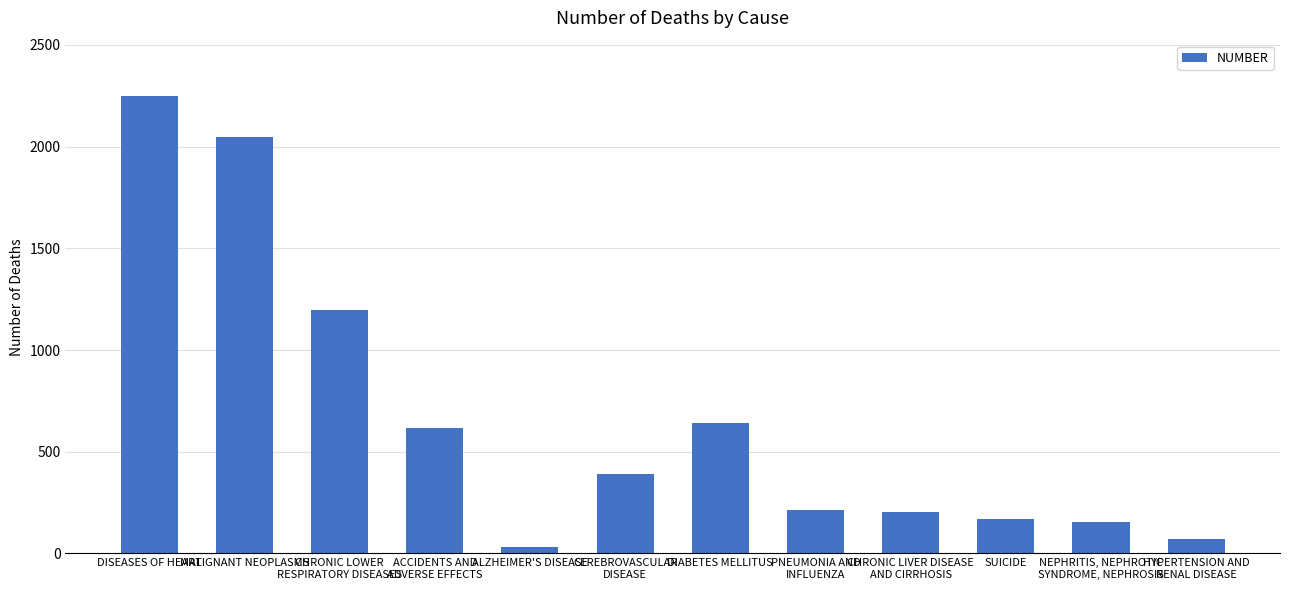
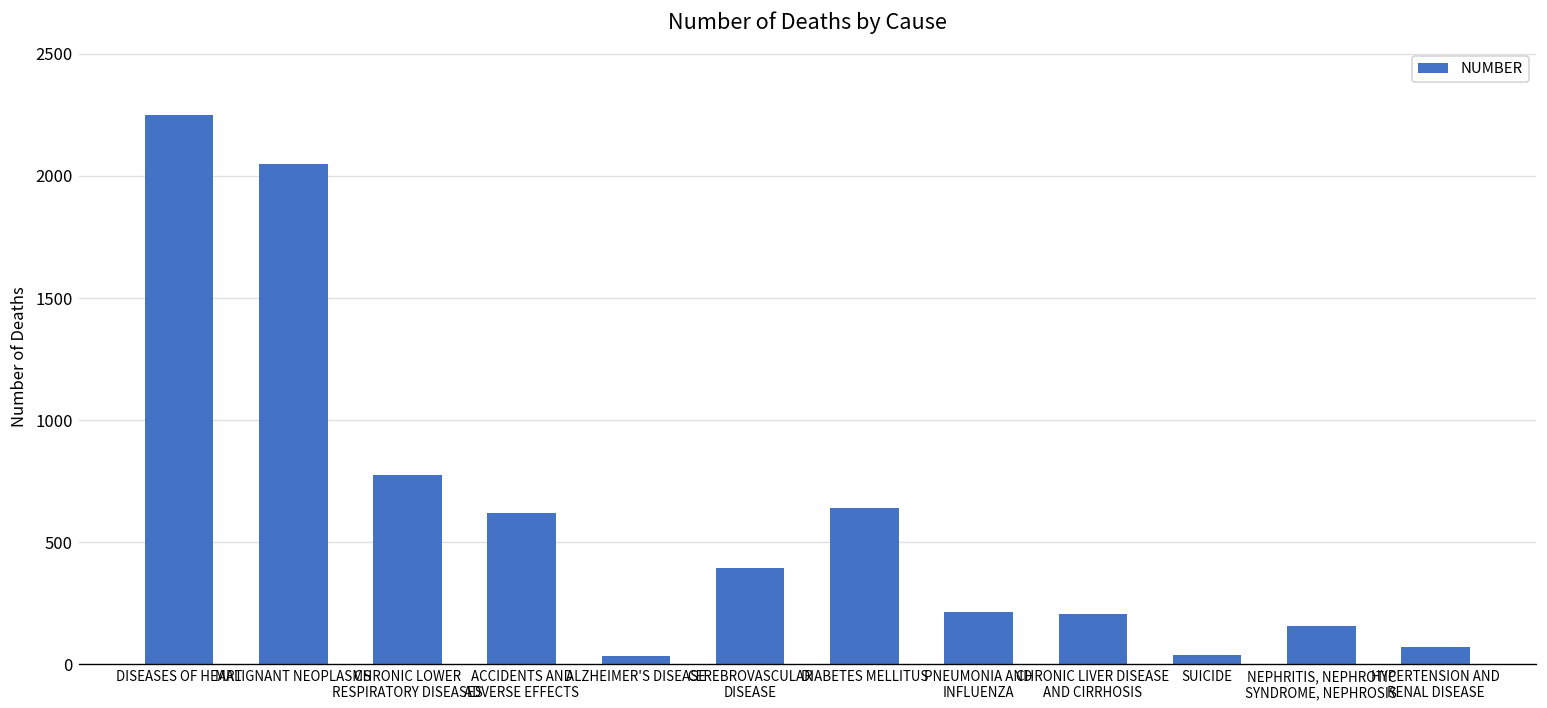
CHRONIC LOWER RESPIRATORY DISEASES: 1200 -> 770
SUICIDE: 170 -> 40
